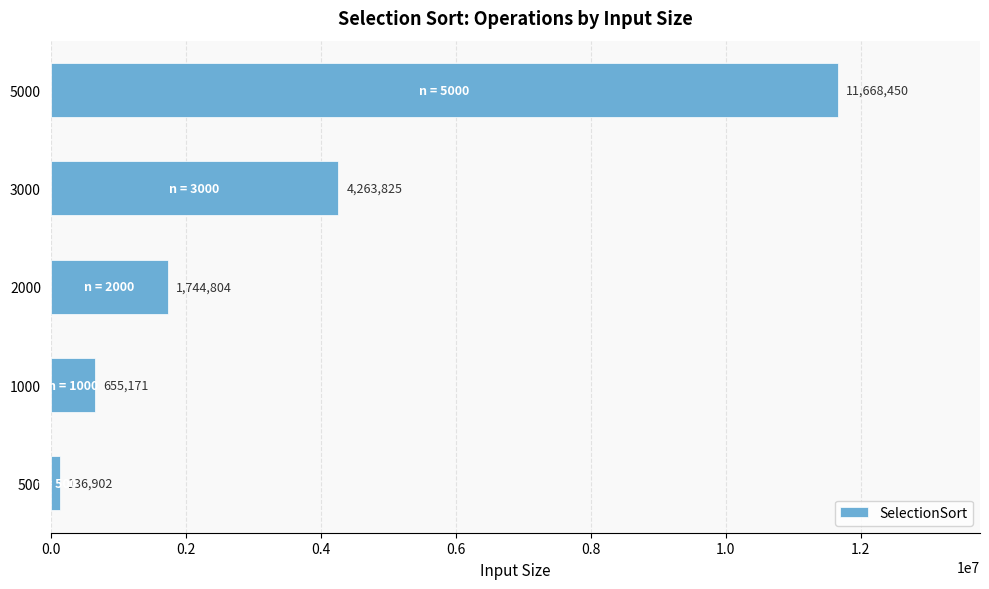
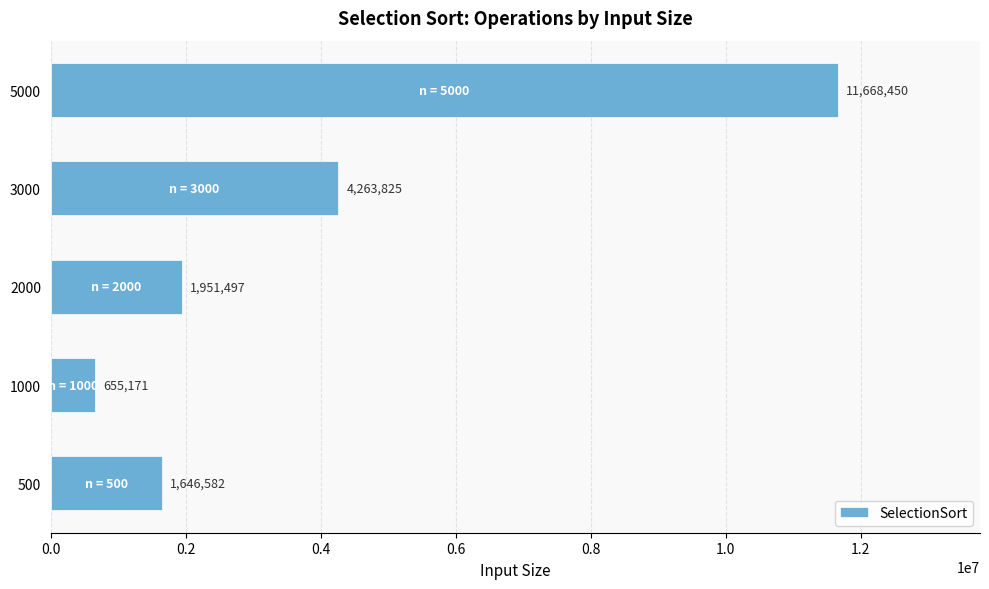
2000: 1,744,804 -> 1,951,497
500: 136,902 -> 1,646,582
